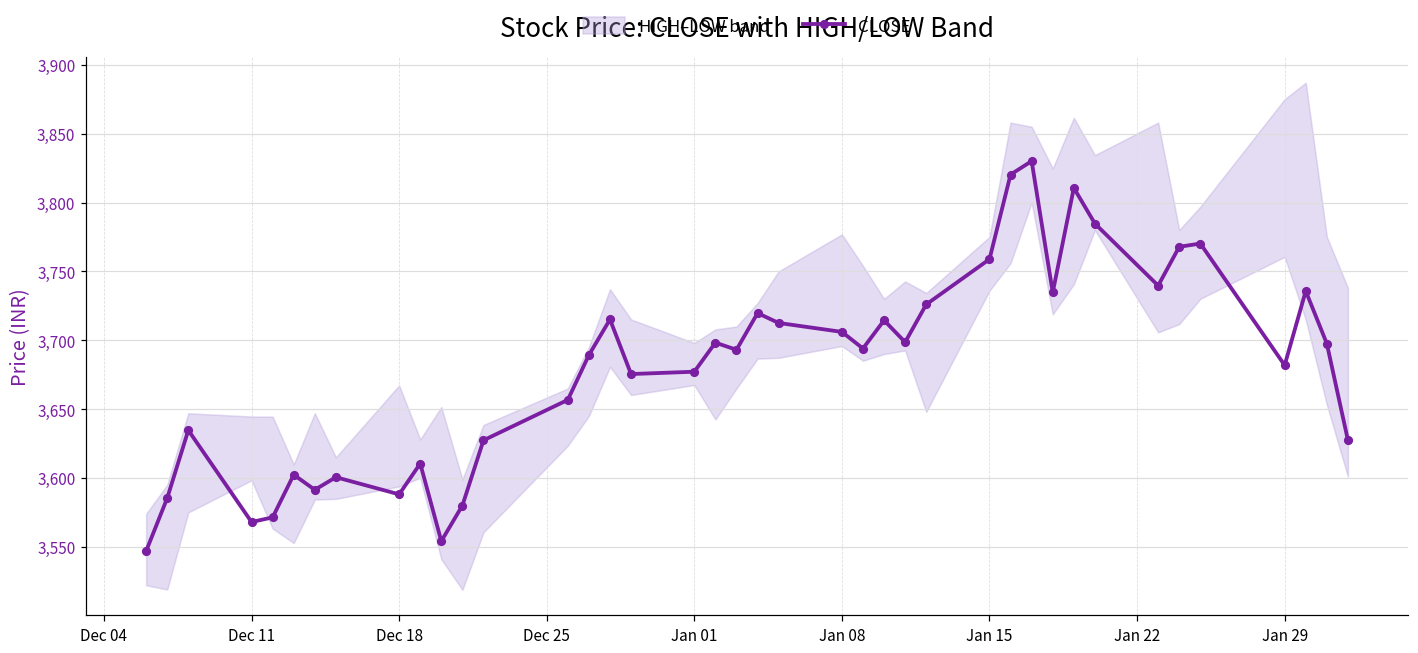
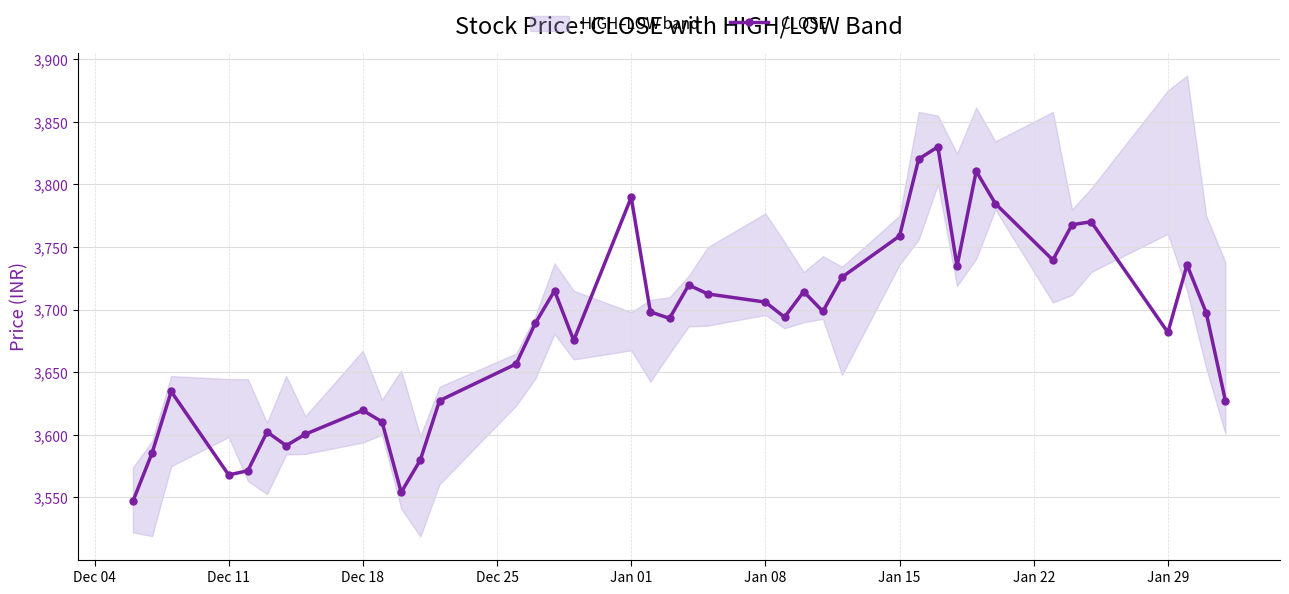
CLOSE, Dec 18: 3,588 -> 3,620
CLOSE, Jan 01: 3,677 -> 3,790
